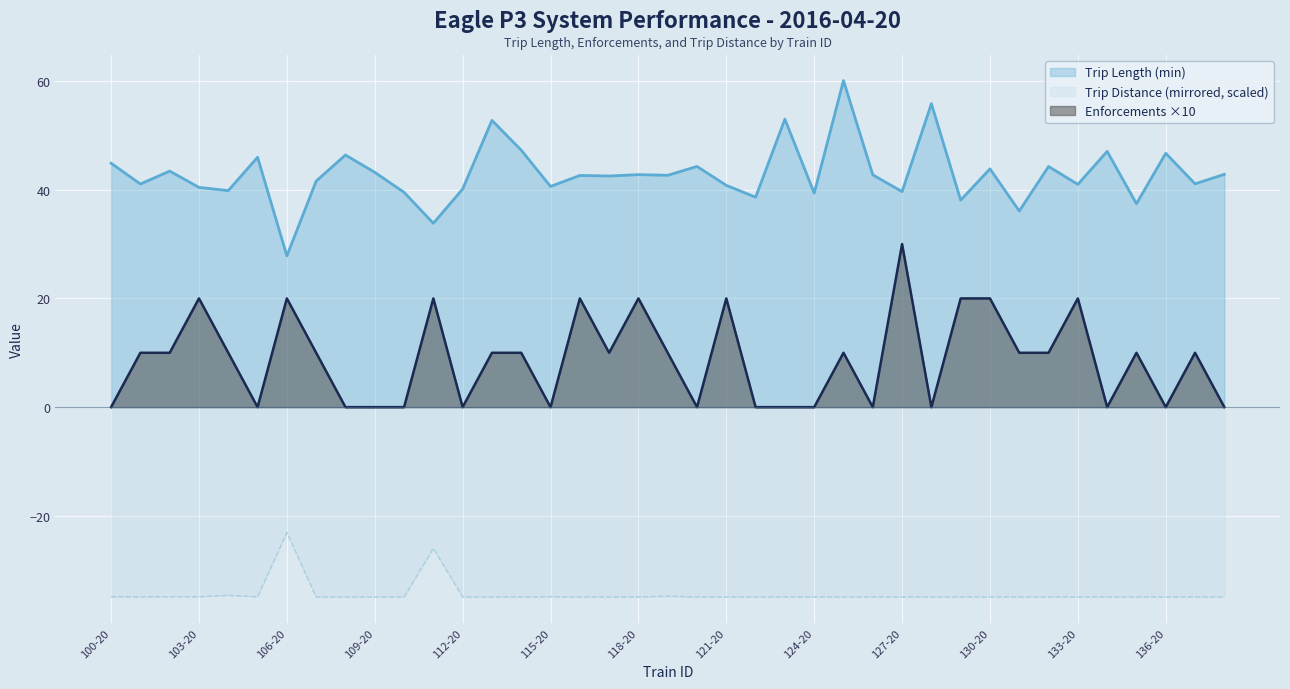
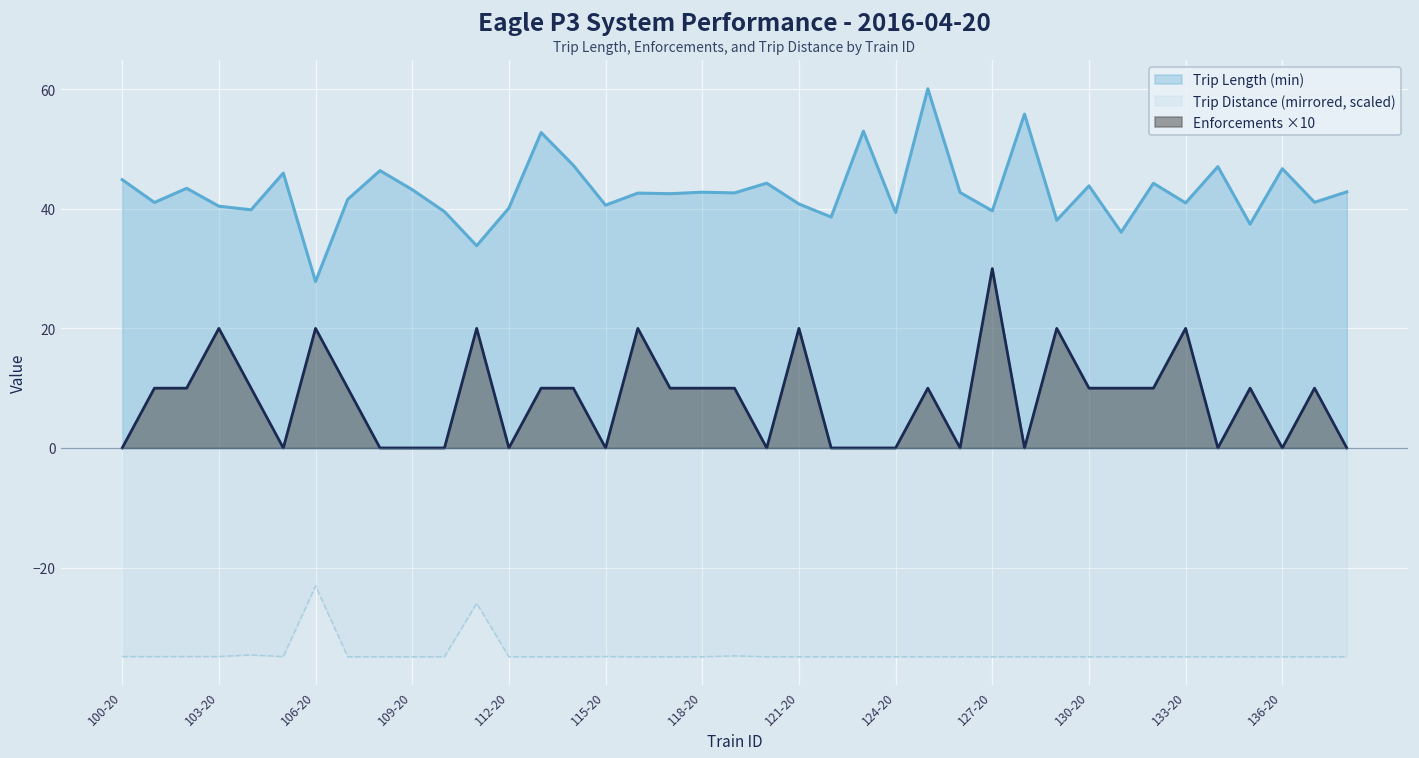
Enforcements ×10, 118-20: 20 -> 10
Enforcements ×10, 130-20: 20 -> 10
